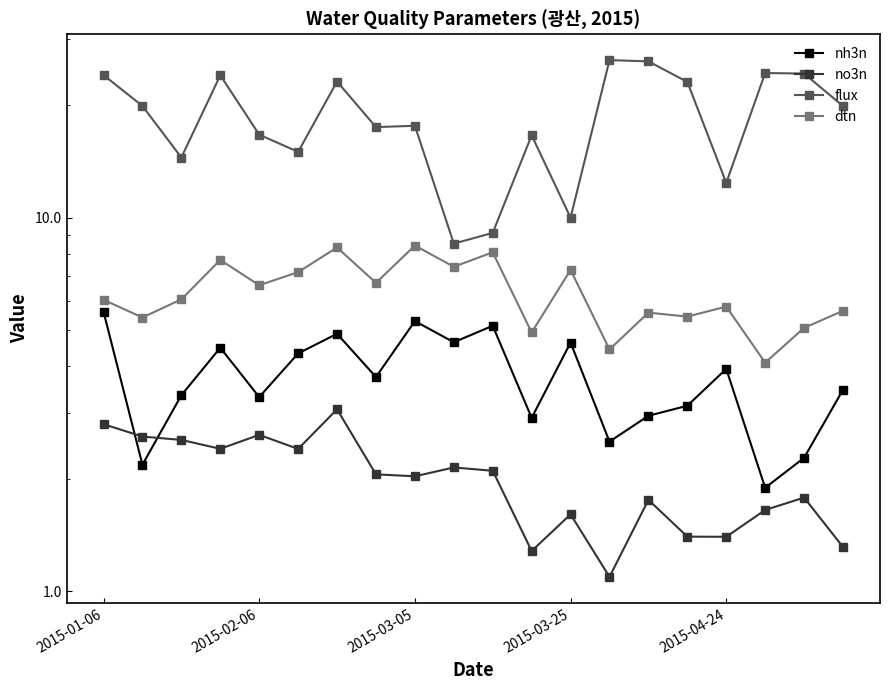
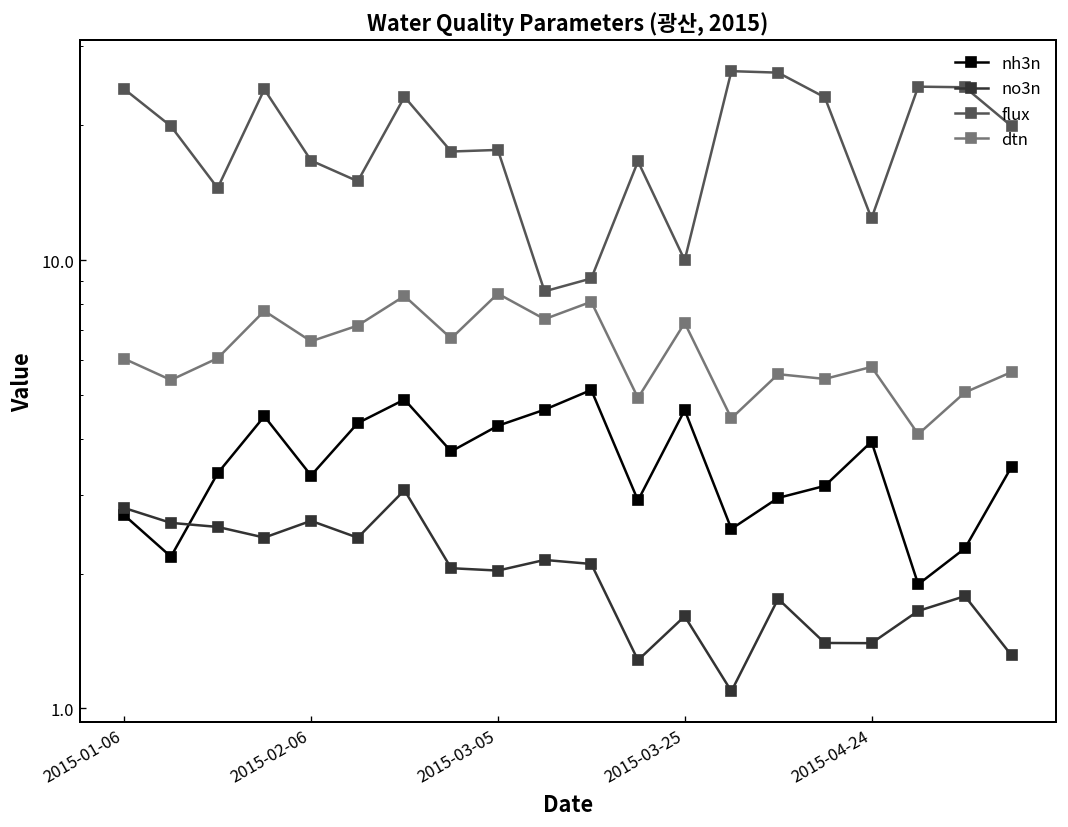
nh3n, 2015-01-06: 5.6 -> 2.7
nh3n, 2015-03-05: 5.3 -> 4.3
